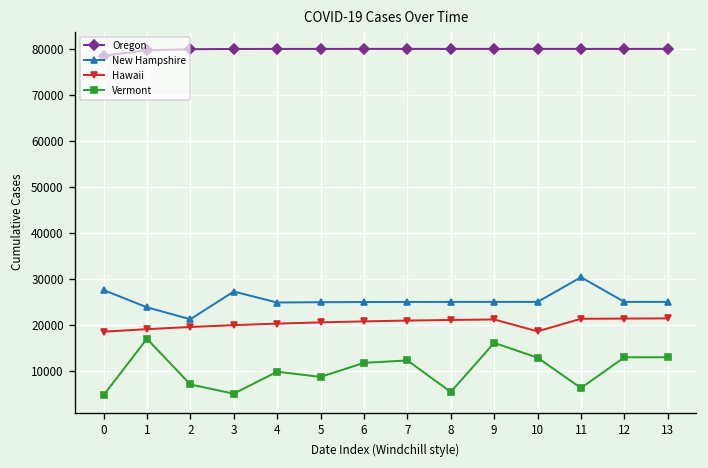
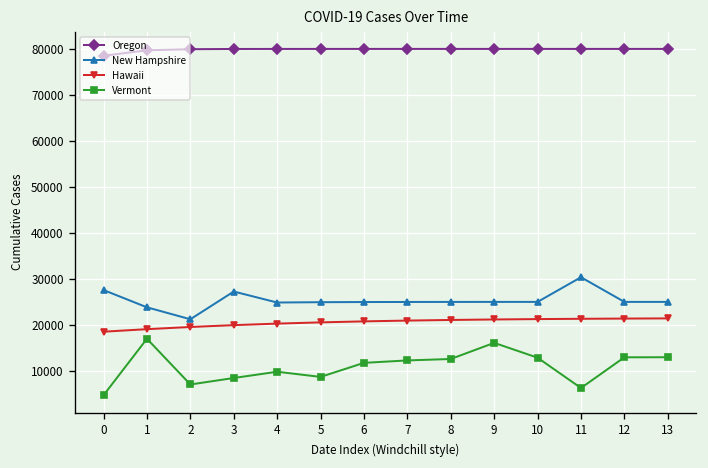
Vermont, 3: 5000 -> 9000
Vermont, 8: 6000 -> 13000
Hawaii, 10: 19000 -> 21000
